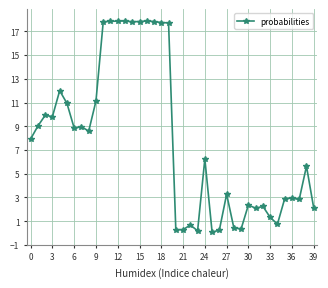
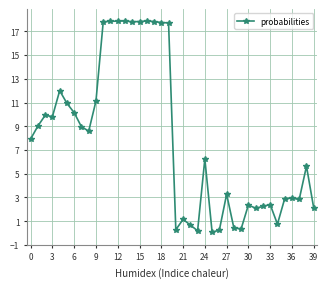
6: 8.8 -> 10.1
21: 0.3 -> 1.2
33: 1.3 -> 2.4
